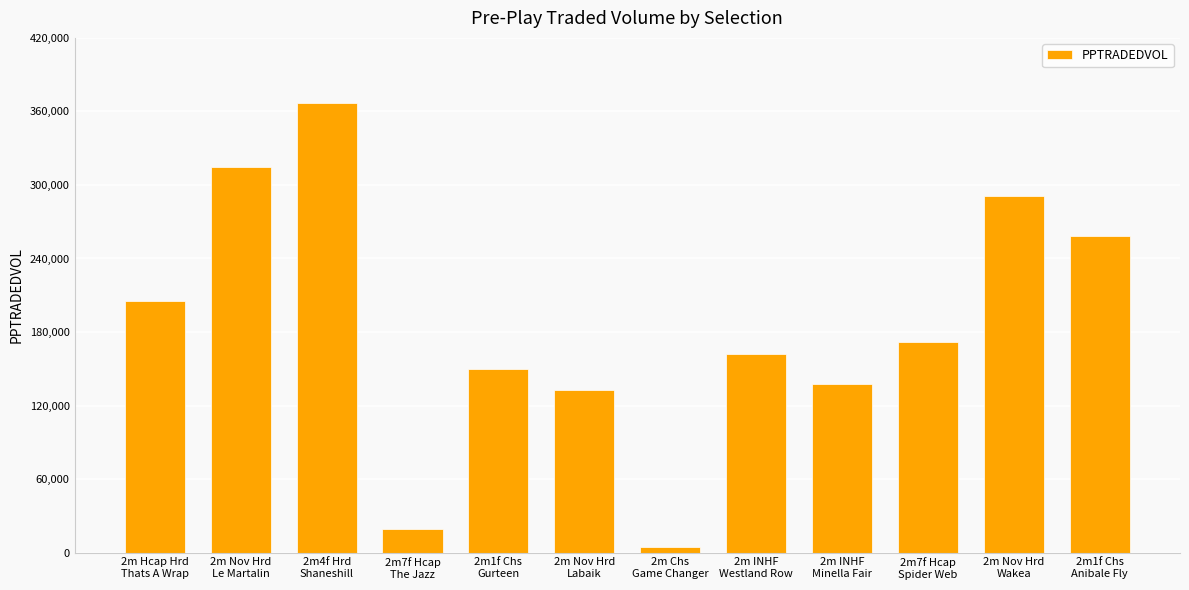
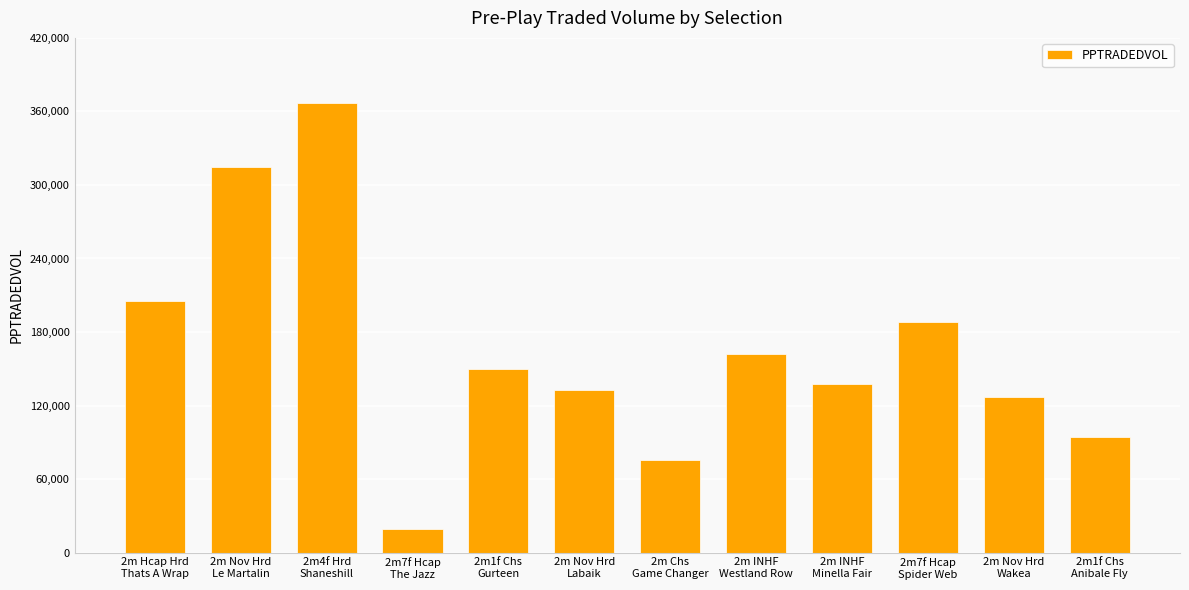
2m Chs Game Changer: 4,000 -> 76,000
2m7f Hcap Spider Web: 172,000 -> 188,000
2m Nov Hrd Wakea: 291,000 -> 127,000
2m1f Chs Anibale Fly: 258,000 -> 94,000
